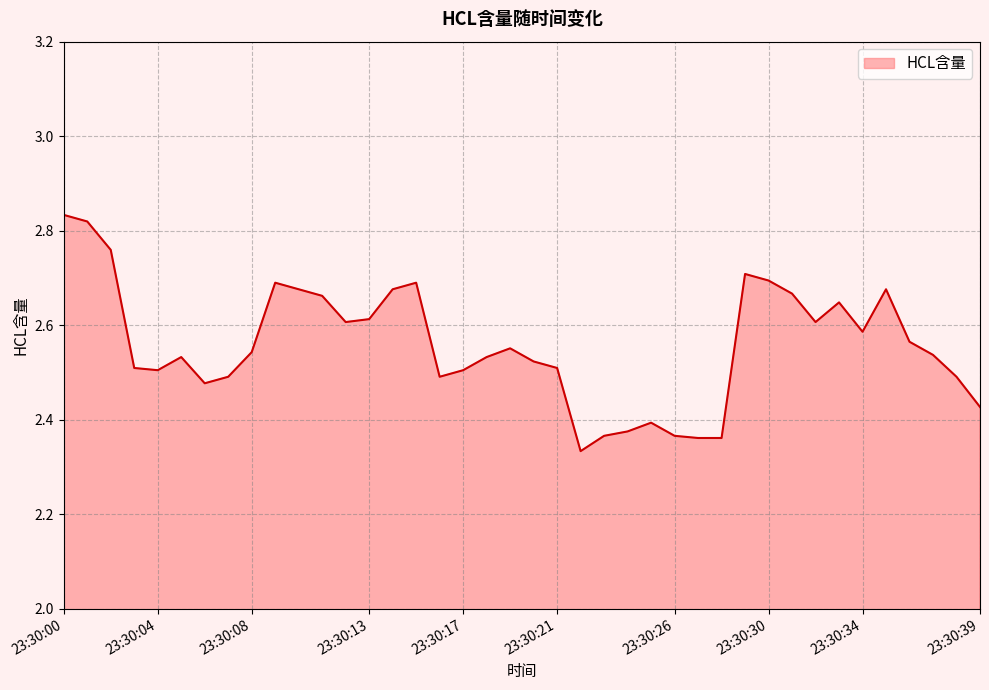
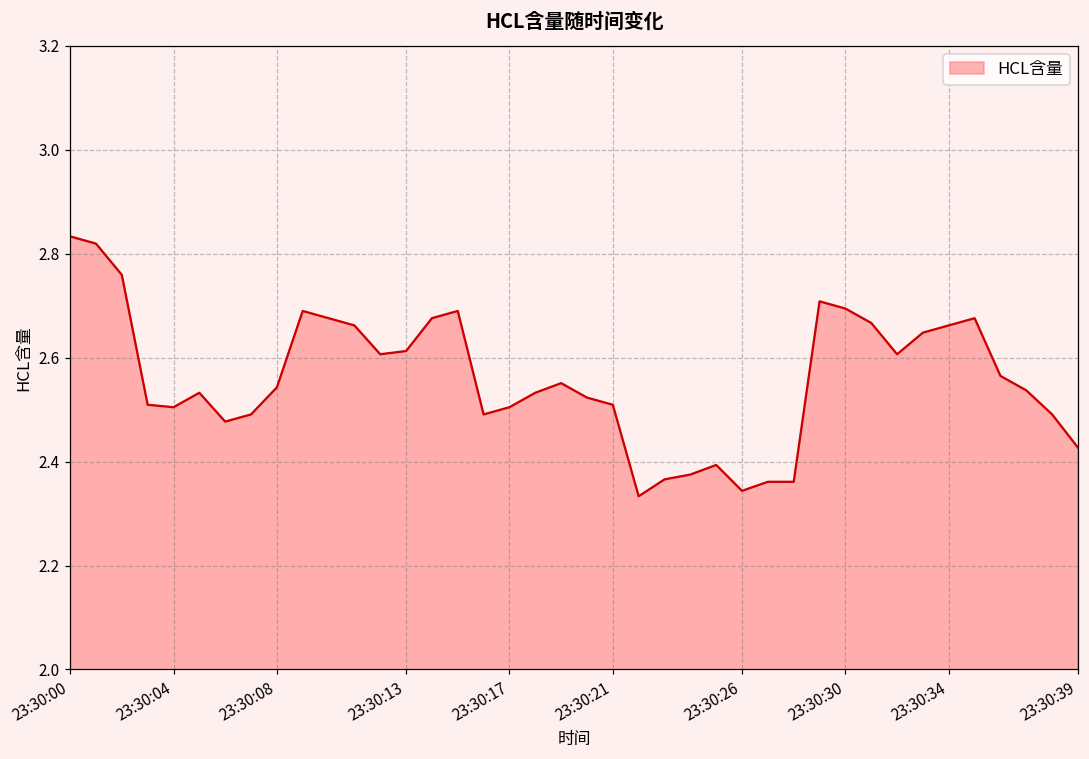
23:30:26: 2.37 -> 2.34
23:30:34: 2.59 -> 2.66
